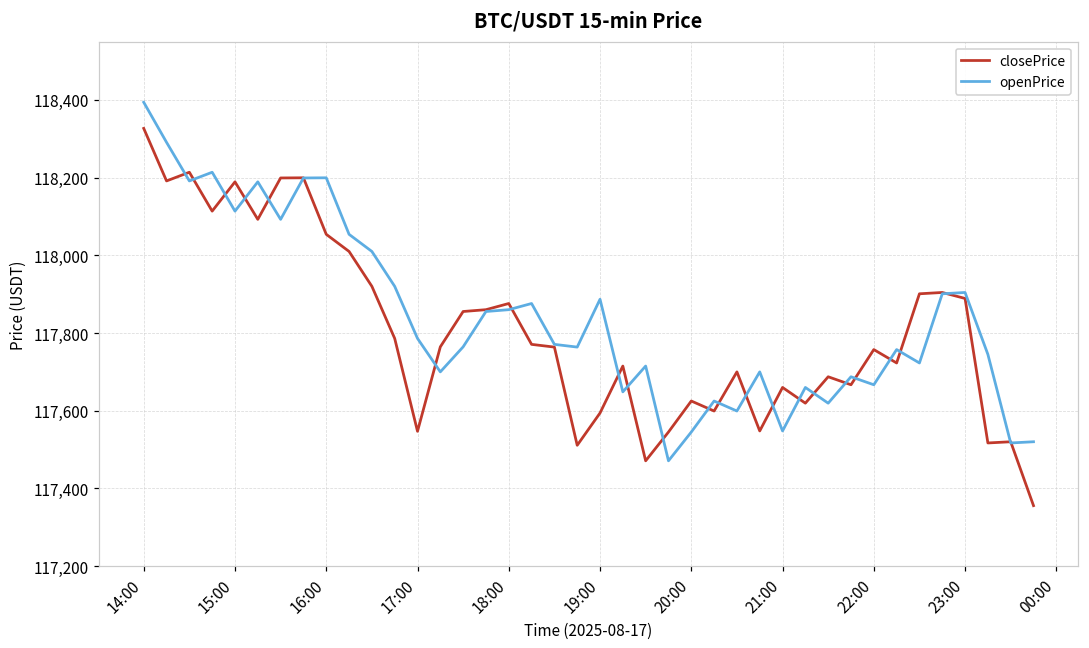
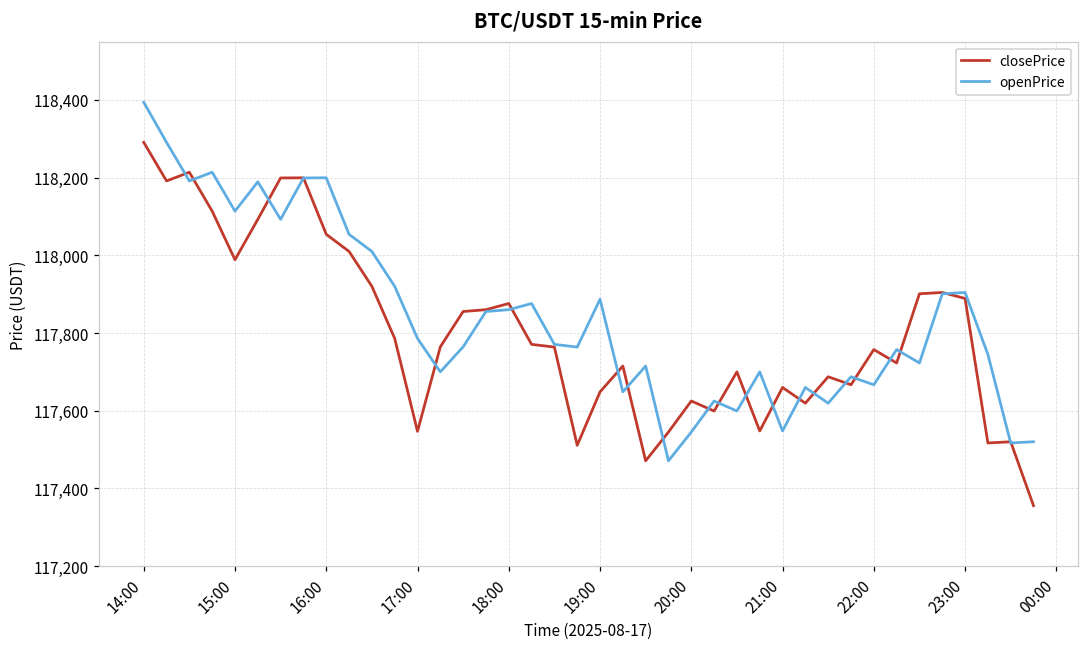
closePrice, 14:00: 118,330 -> 118,290
closePrice, 15:00: 118,190 -> 117,990
closePrice, 19:00: 117,590 -> 117,650
